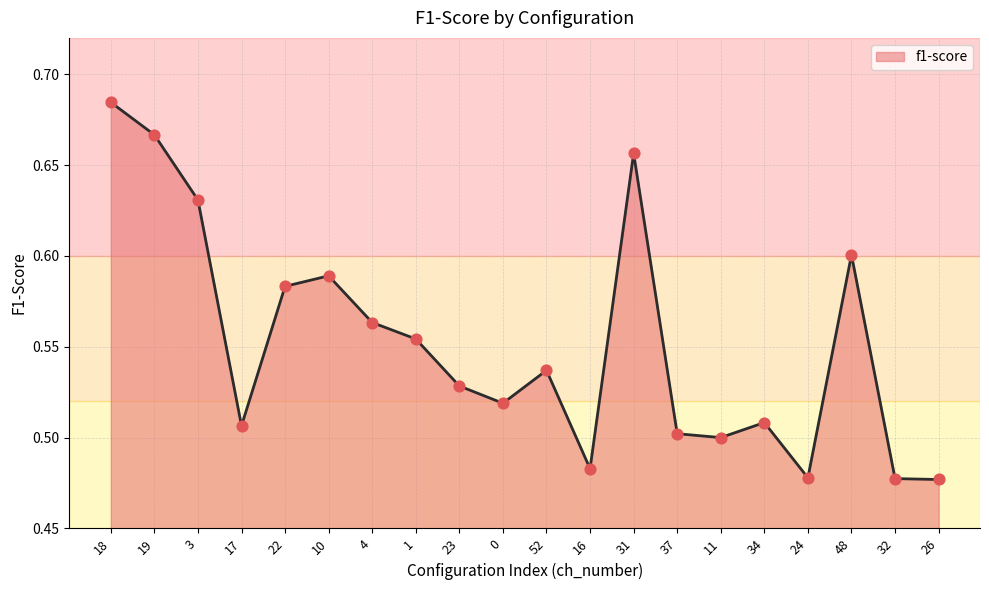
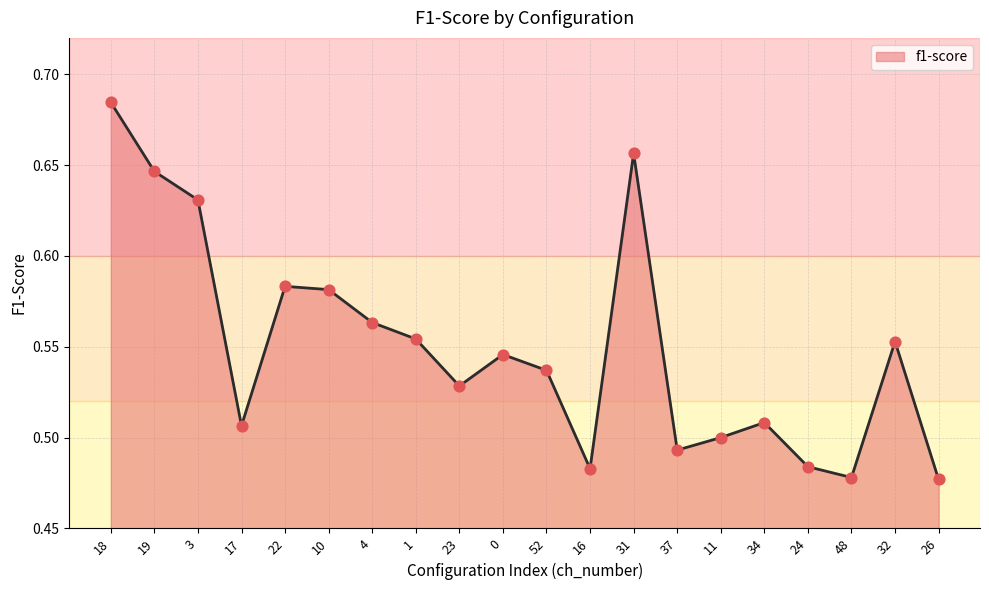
19: 0.667 -> 0.647
10: 0.589 -> 0.581
0: 0.519 -> 0.546
37: 0.502 -> 0.493
24: 0.478 -> 0.484
48: 0.601 -> 0.478
32: 0.477 -> 0.553
